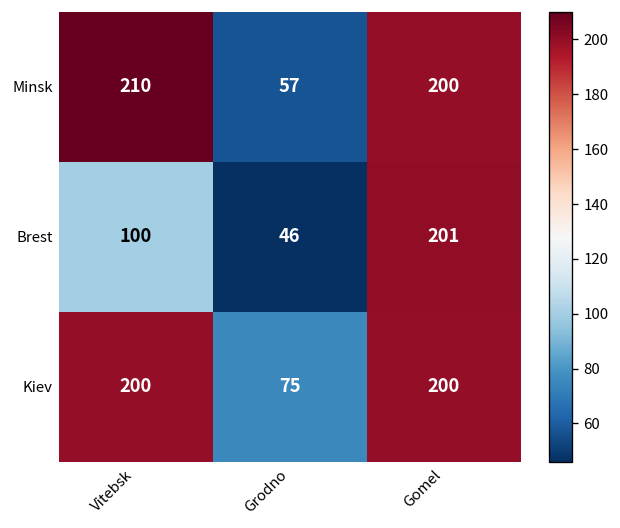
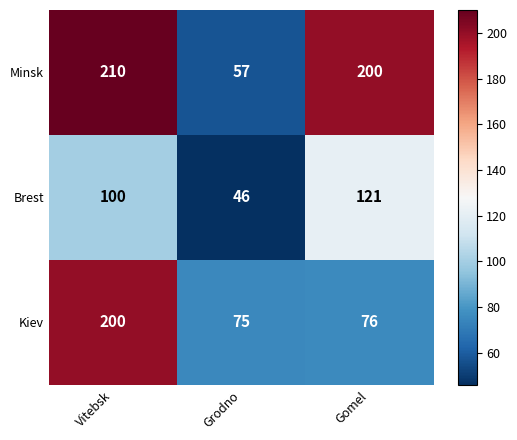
Brest, Gomel: 201 -> 121
Kiev, Gomel: 200 -> 76
